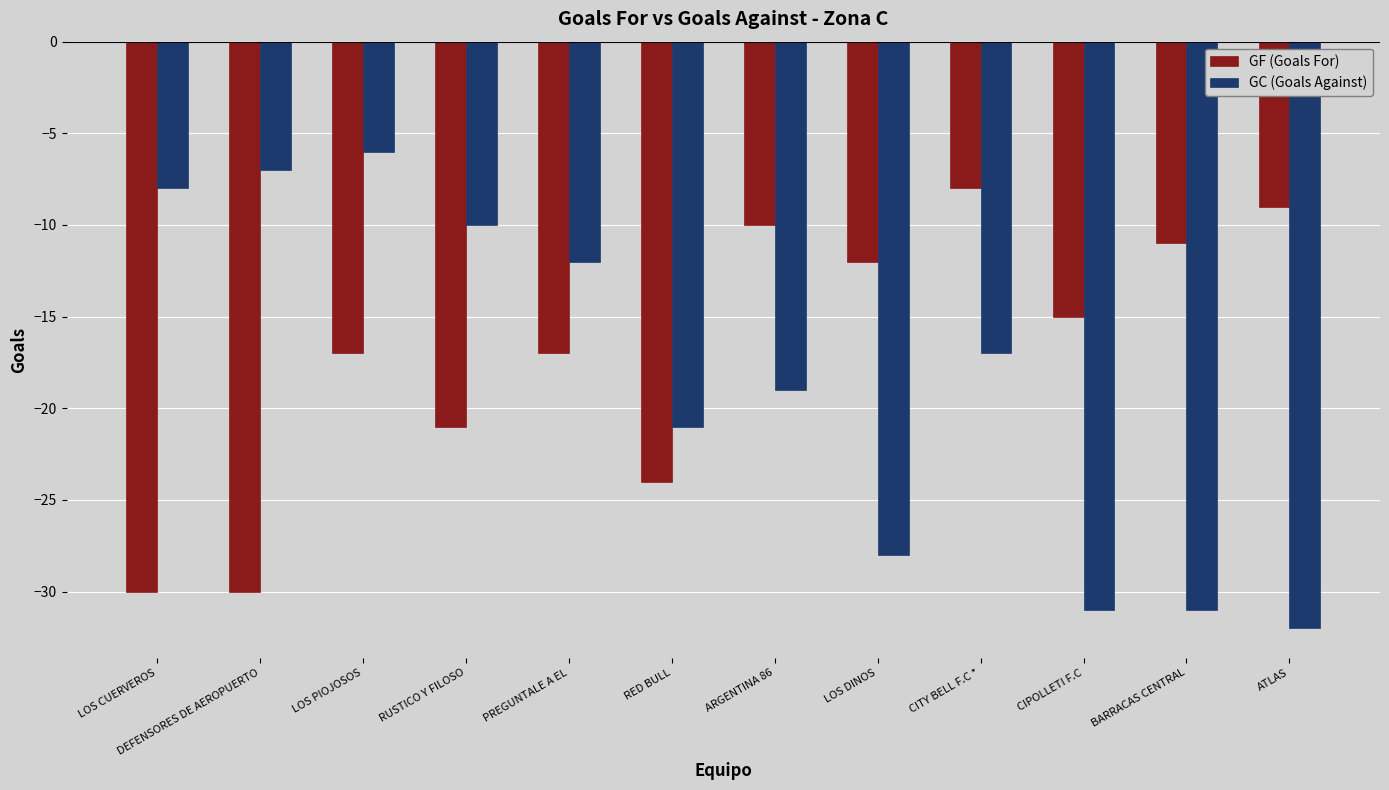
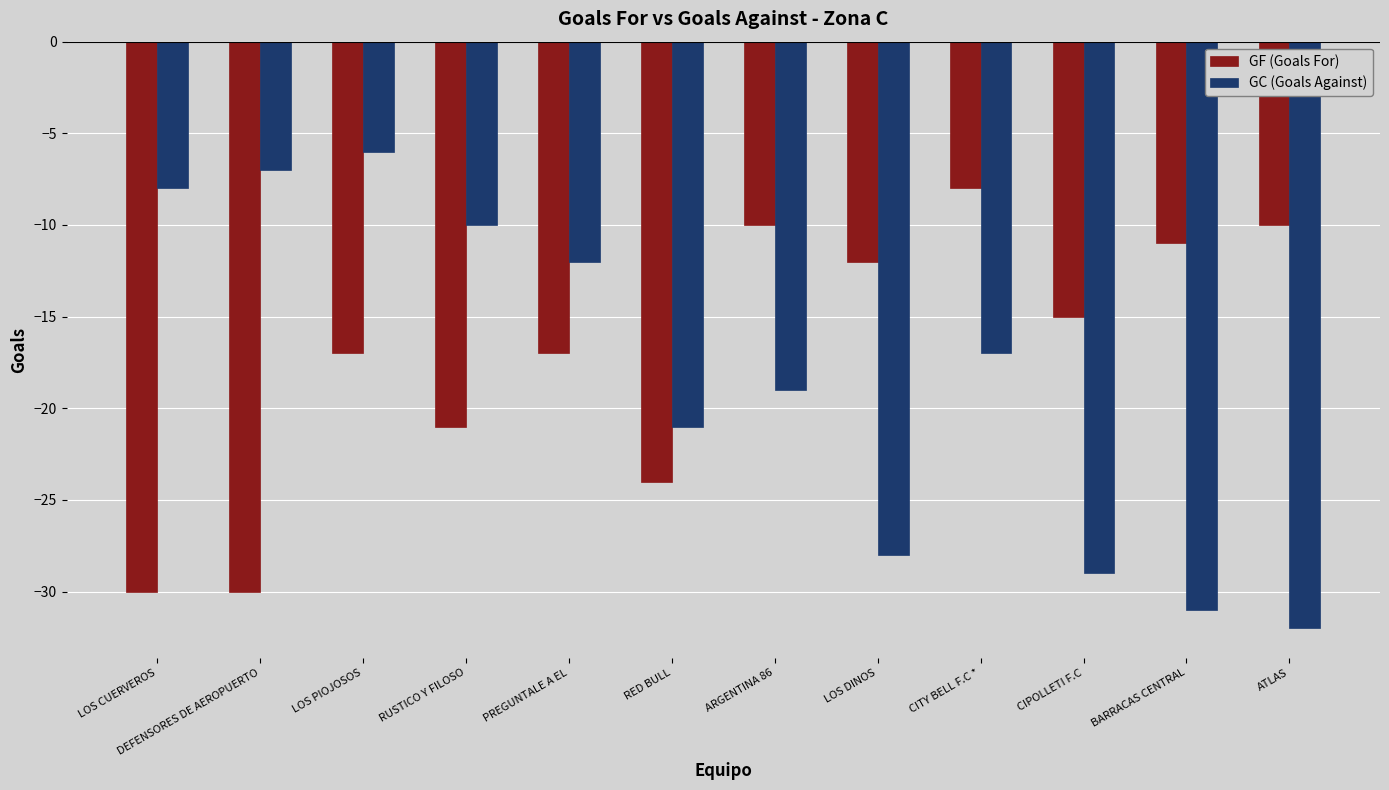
GC (Goals Against), CIPOLLETI F.C: -31.0 -> -29.0
GF (Goals For), ATLAS: -9.0 -> -10.0
